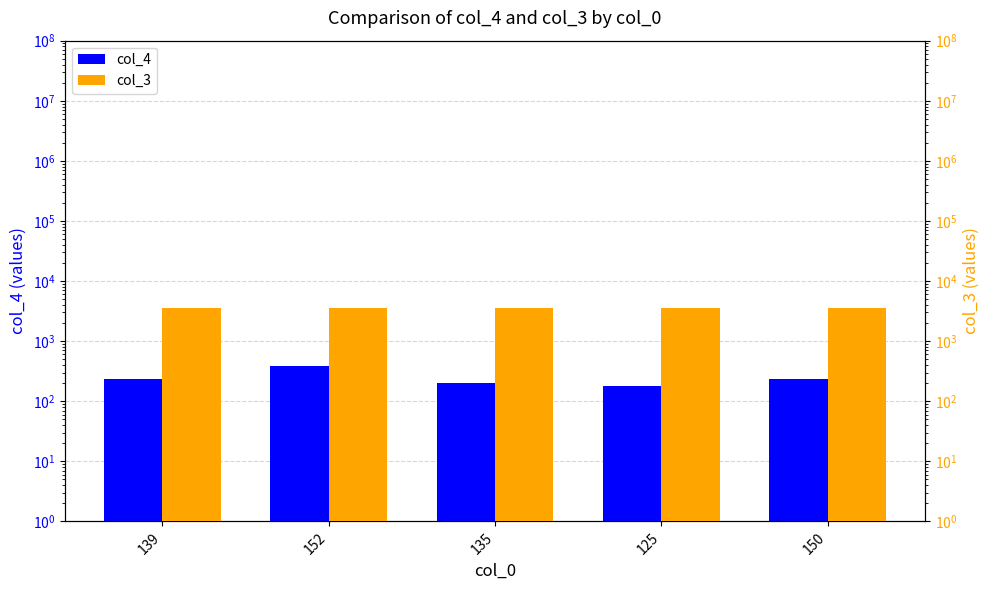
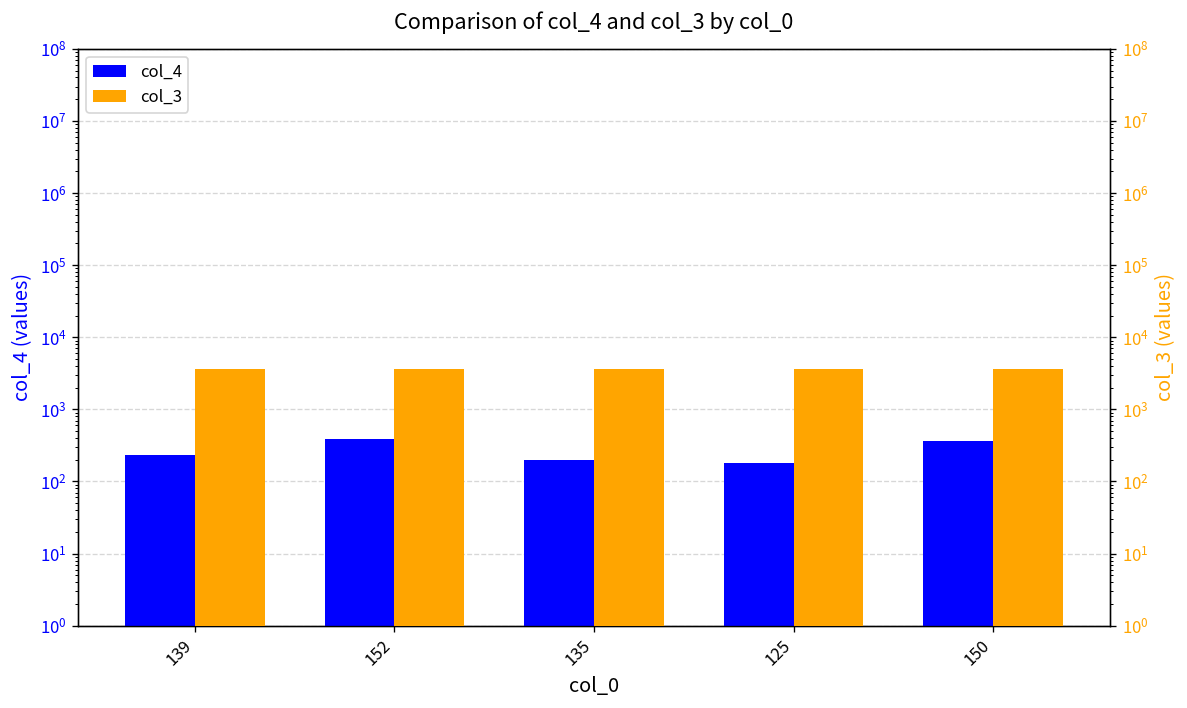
col_4, 150: 230 -> 400
